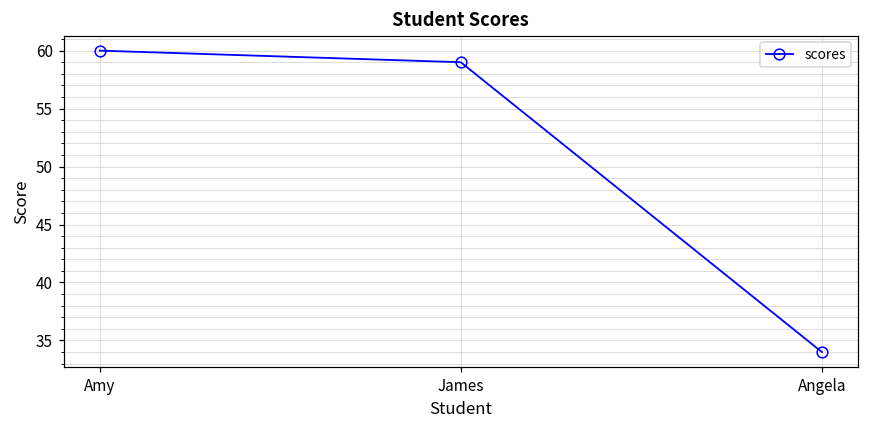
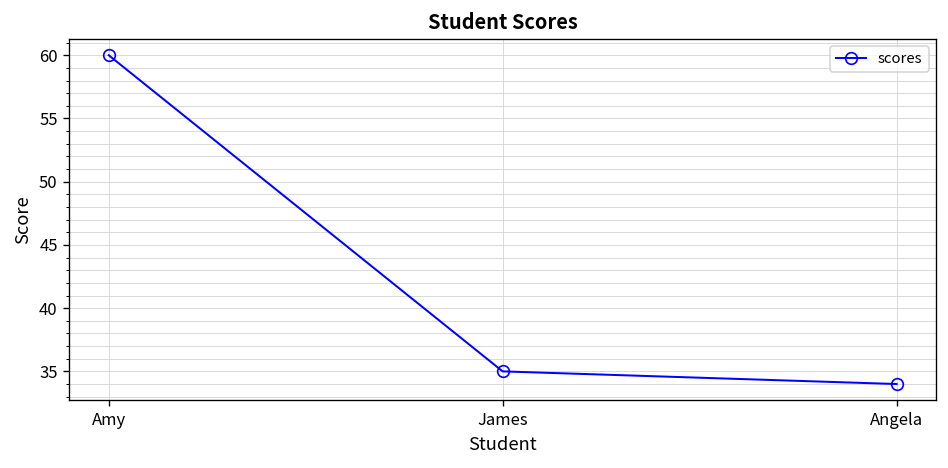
James: 59 -> 35
